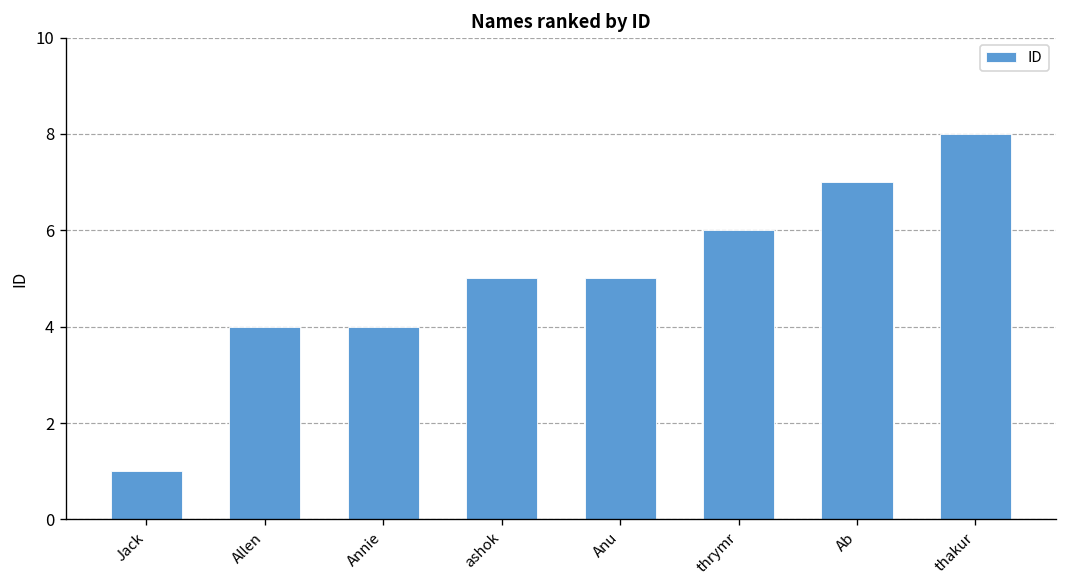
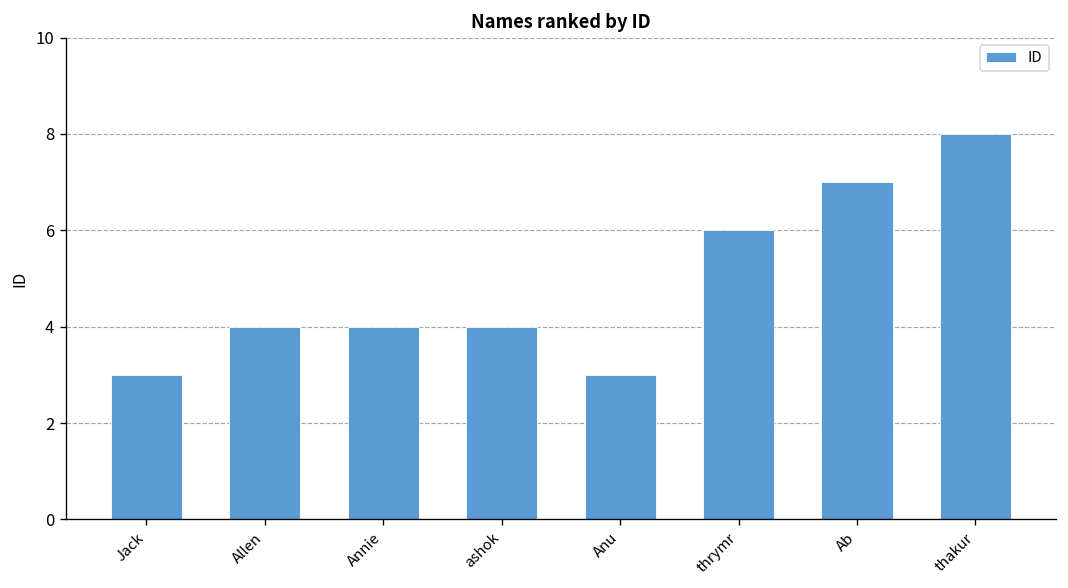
Jack: 1 -> 3
ashok: 5 -> 4
Anu: 5 -> 3
